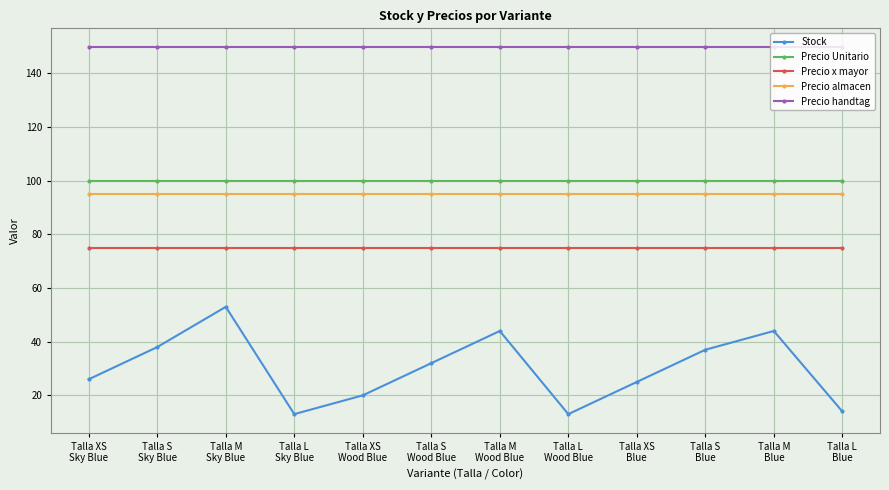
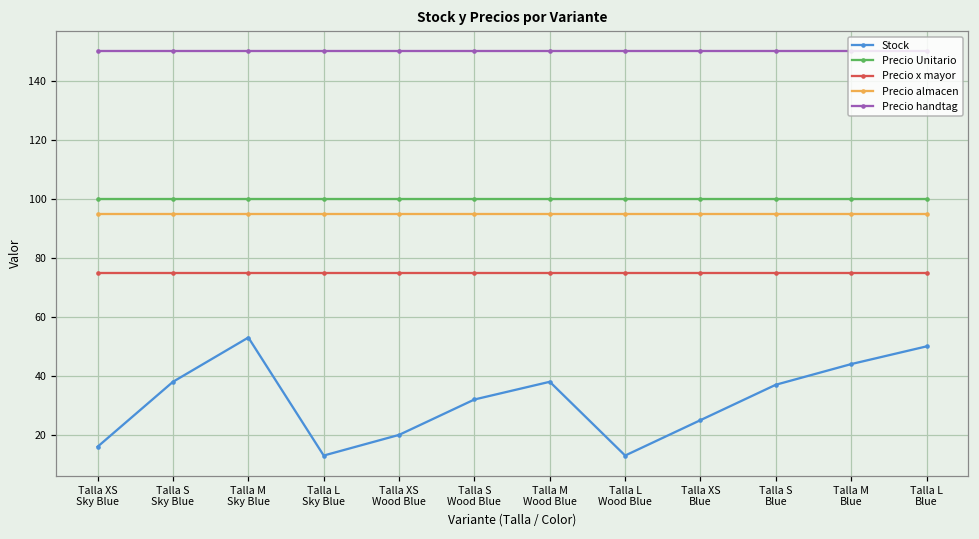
Stock, Talla XS Sky Blue: 26 -> 16
Stock, Talla M Wood Blue: 44 -> 38
Stock, Talla L Blue: 14 -> 50
